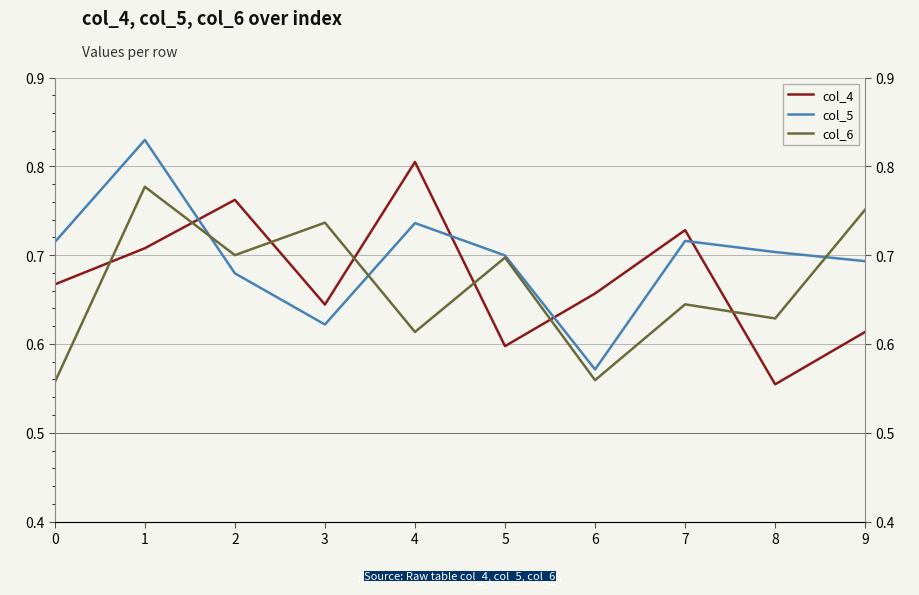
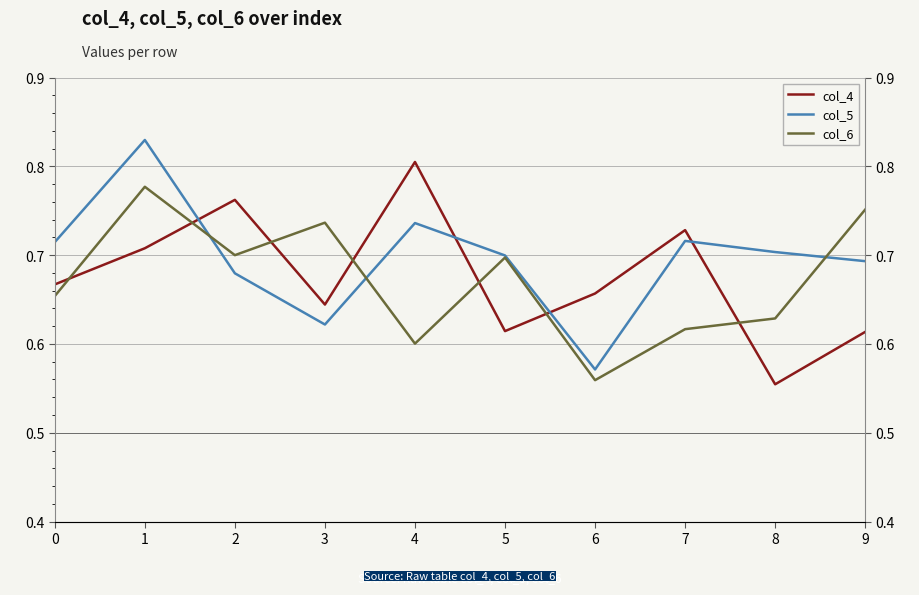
col_6, 0: 0.56 -> 0.65
col_6, 4: 0.61 -> 0.60
col_4, 5: 0.60 -> 0.61
col_6, 7: 0.64 -> 0.62
